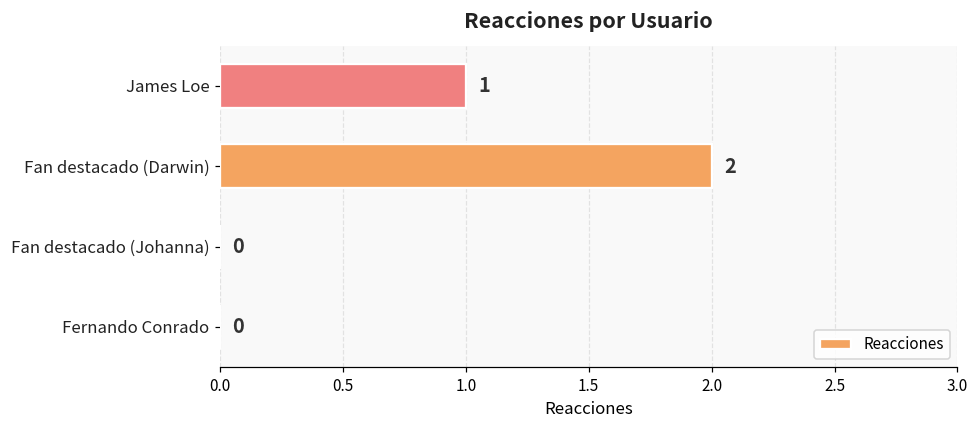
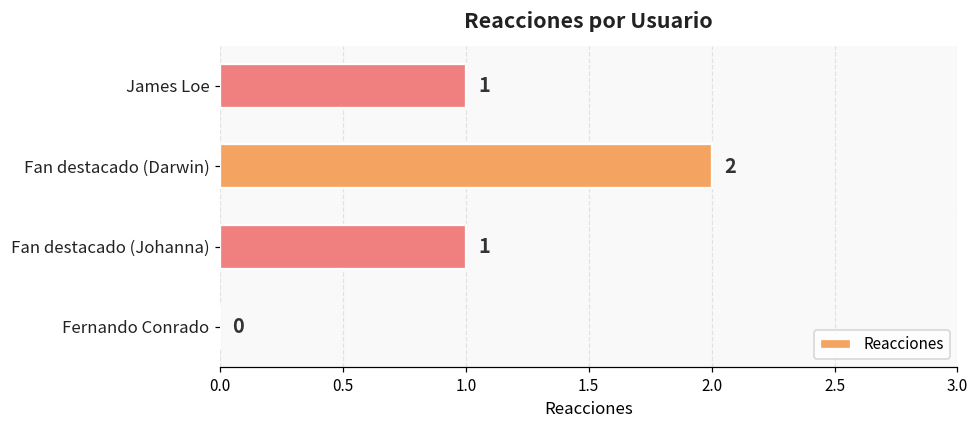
Fan destacado (Johanna): 0 -> 1
